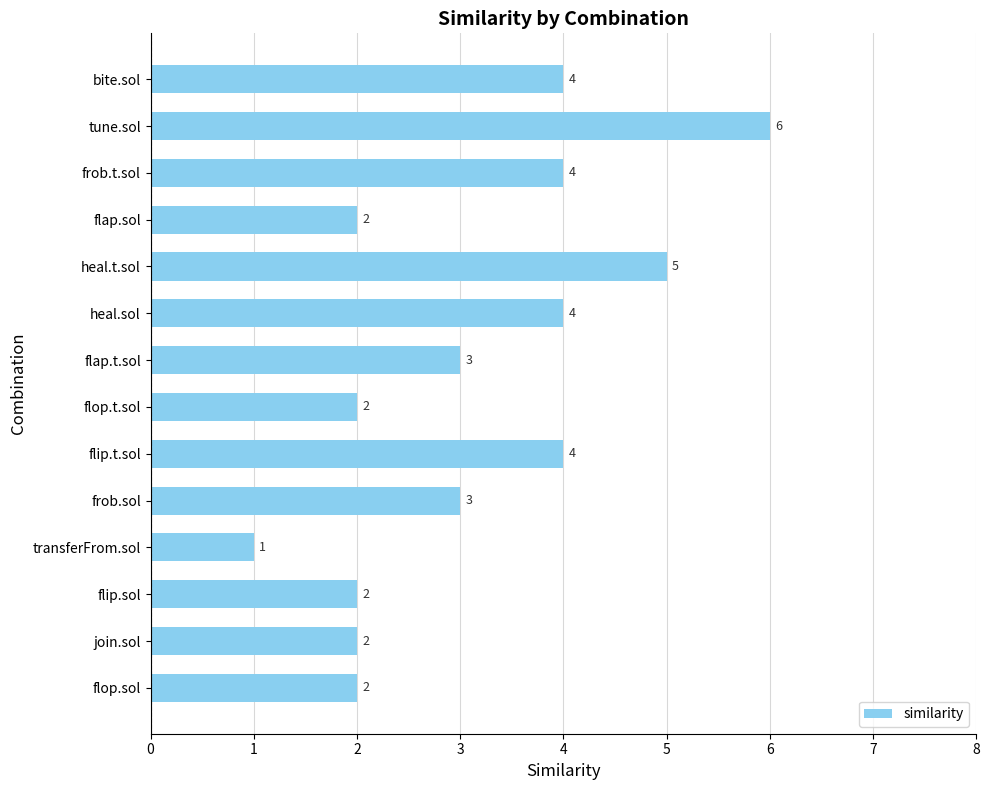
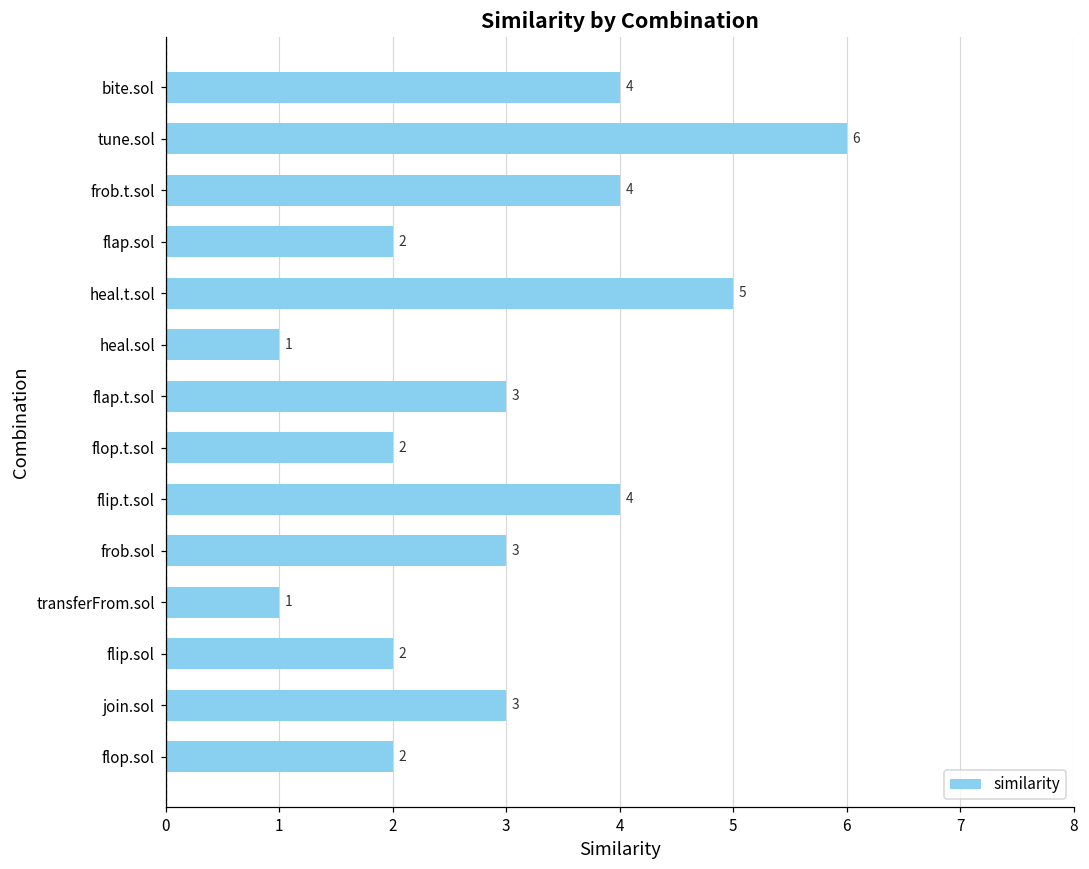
heal.sol: 4 -> 1
join.sol: 2 -> 3
